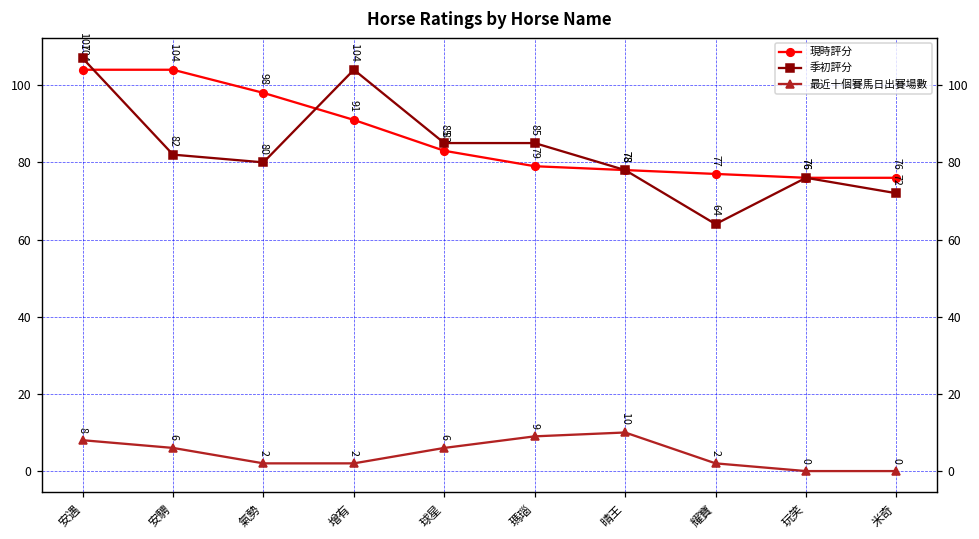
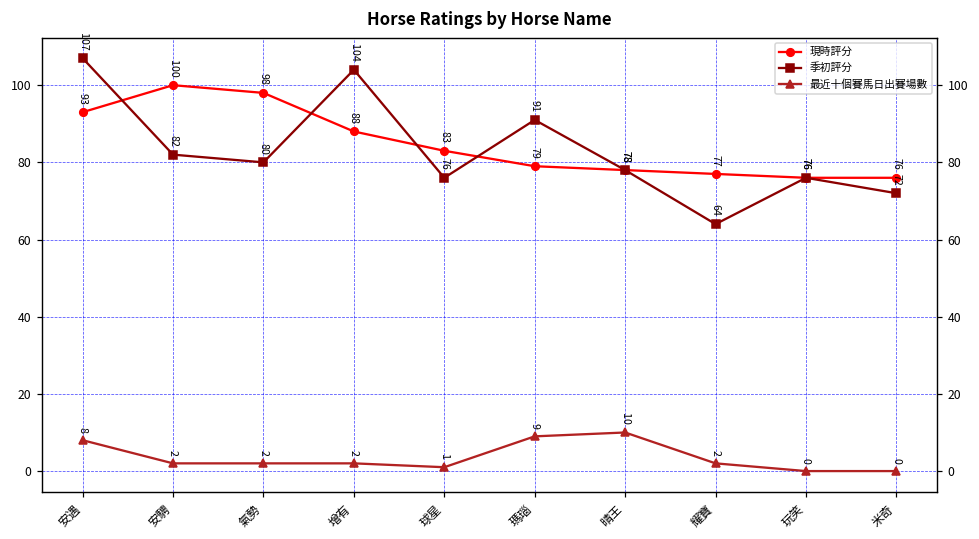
現時評分, 安遇: 104 -> 93
現時評分, 安騁: 104 -> 100
最近十個賽馬日出賽場數, 安騁: 6 -> 2
現時評分, 增有: 91 -> 88
季初評分, 球星: 85 -> 76
最近十個賽馬日出賽場數, 球星: 6 -> 1
季初評分, 瑪瑙: 85 -> 91
